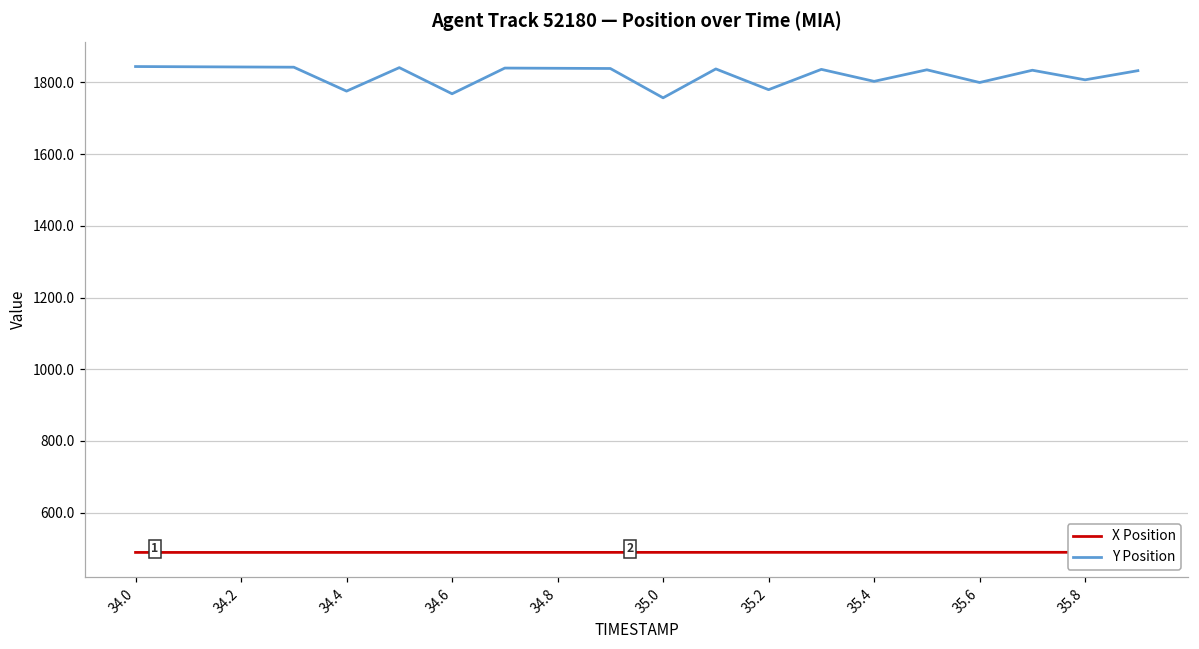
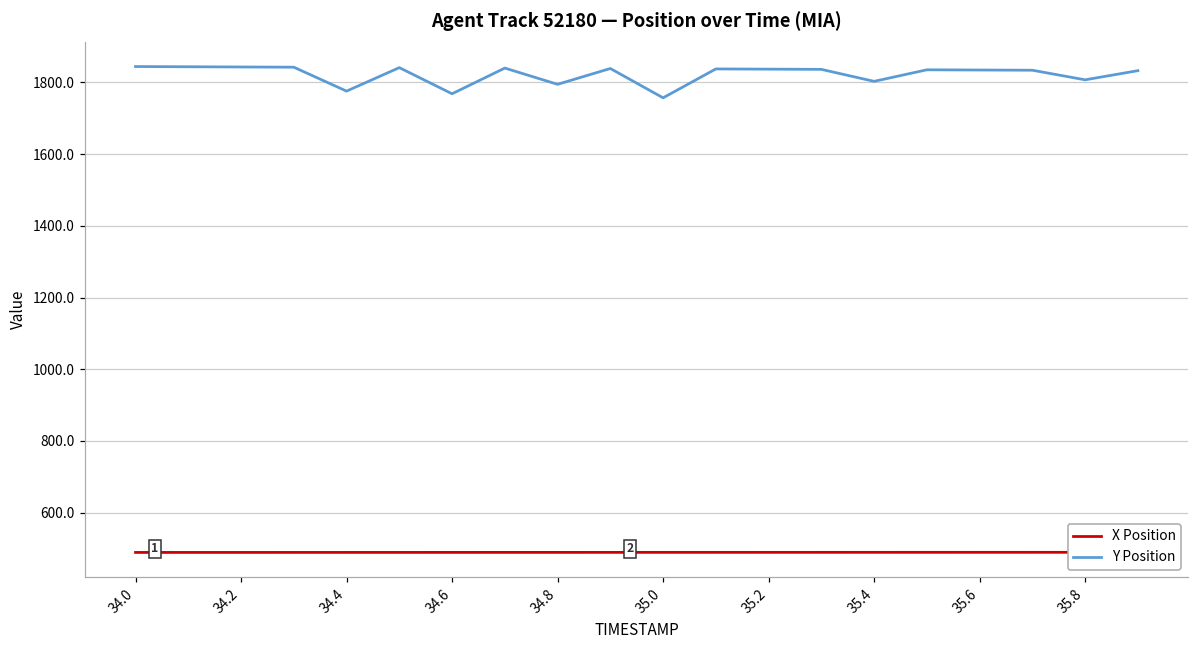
Y Position, 34.8: 1840 -> 1790
Y Position, 35.2: 1780 -> 1840
Y Position, 35.6: 1800 -> 1830
